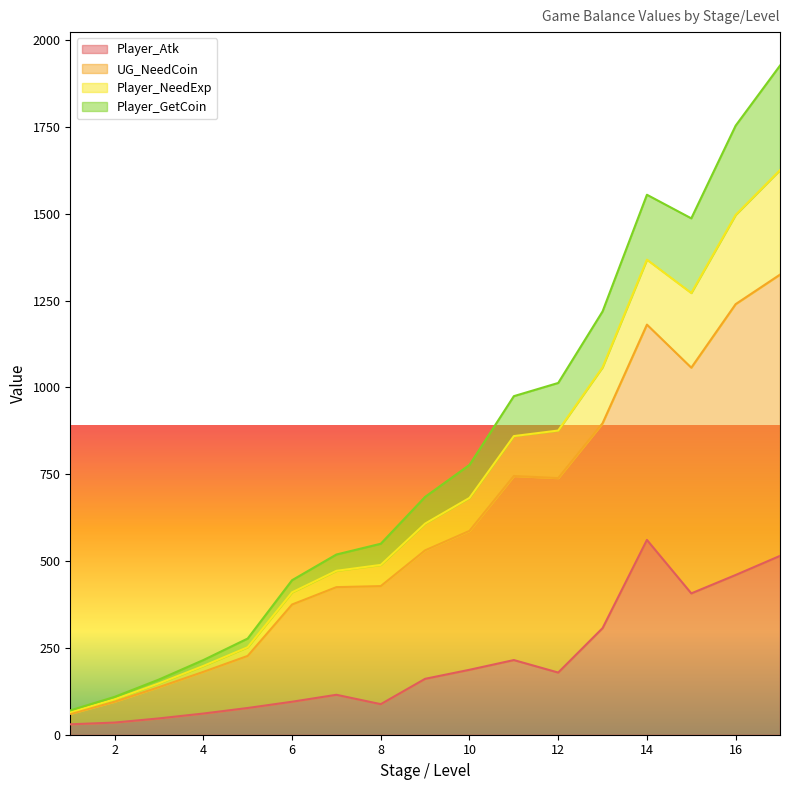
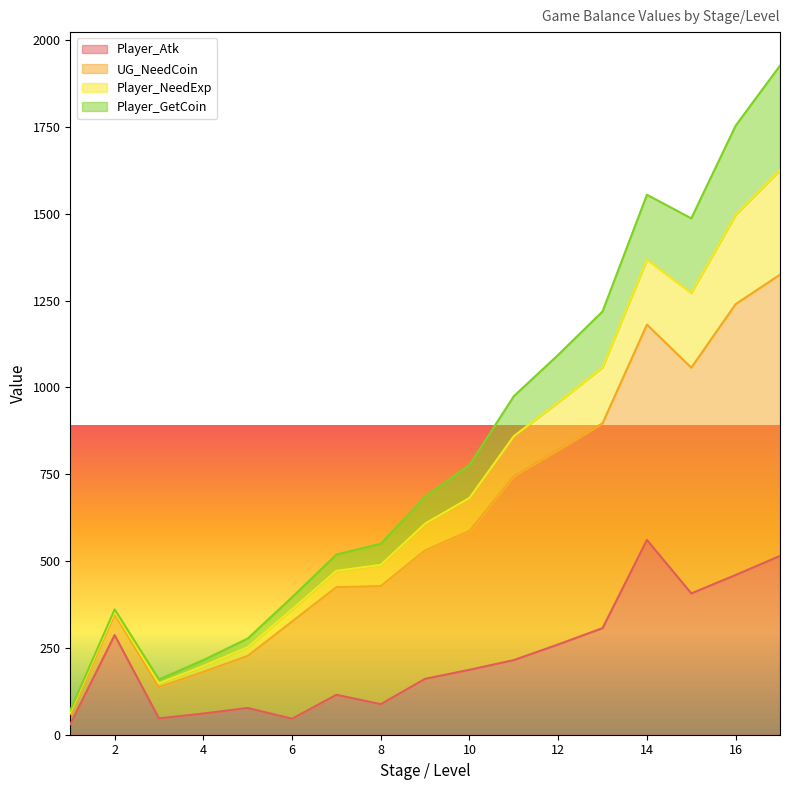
Player_Atk, 2: 40 -> 290
Player_Atk, 6: 100 -> 50
Player_Atk, 12: 180 -> 260
